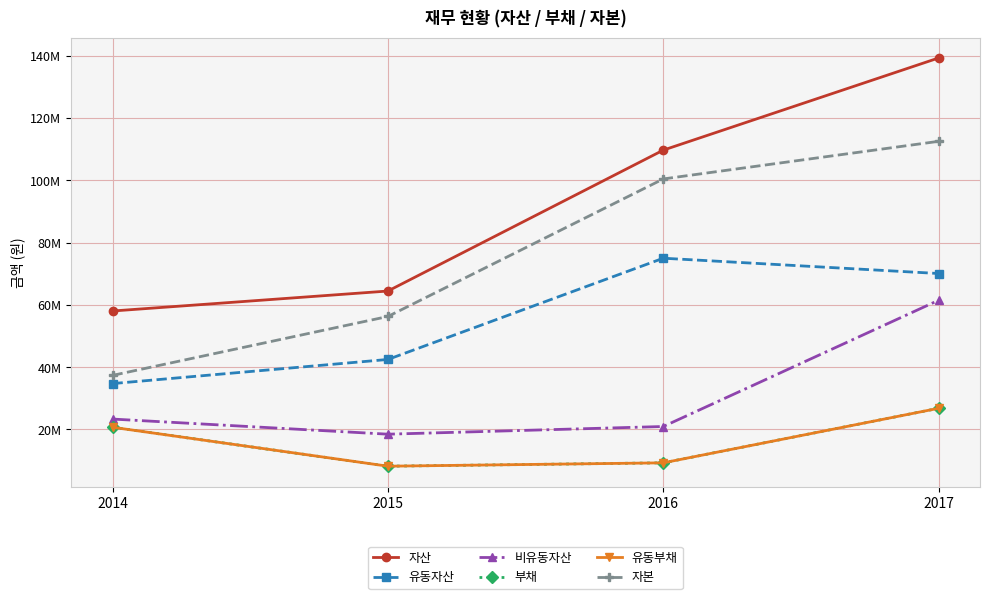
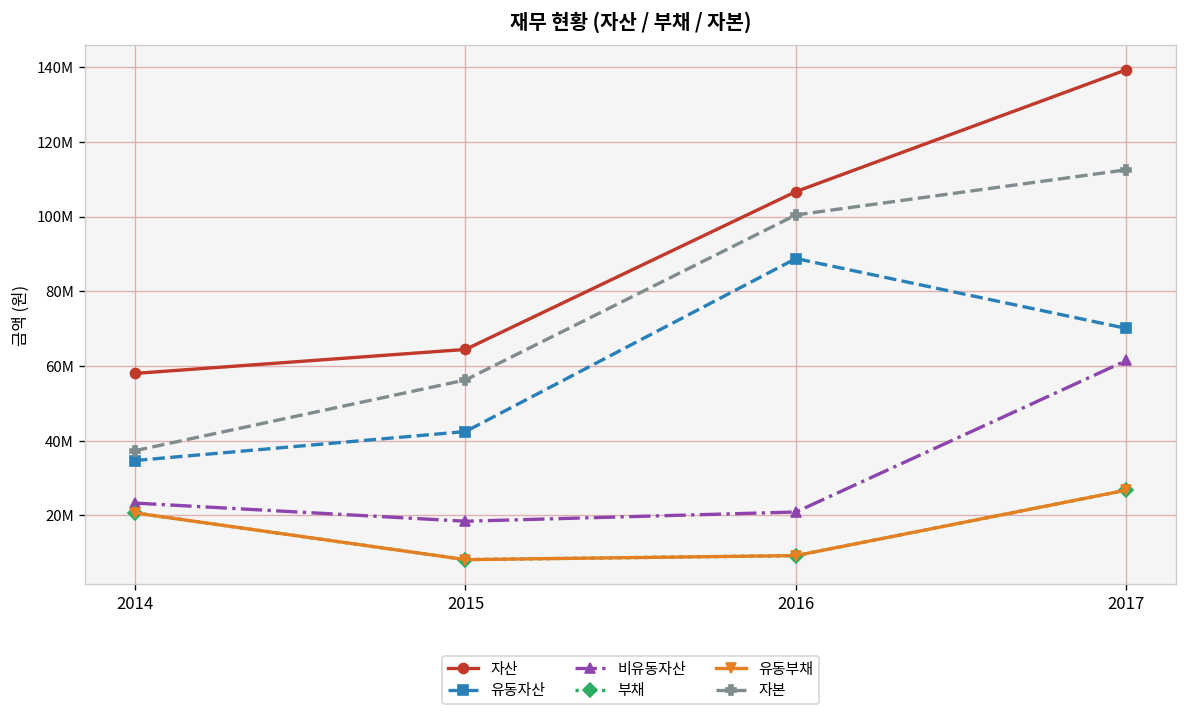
자산, 2016: 110000000 -> 107000000
유동자산, 2016: 75000000 -> 89000000
